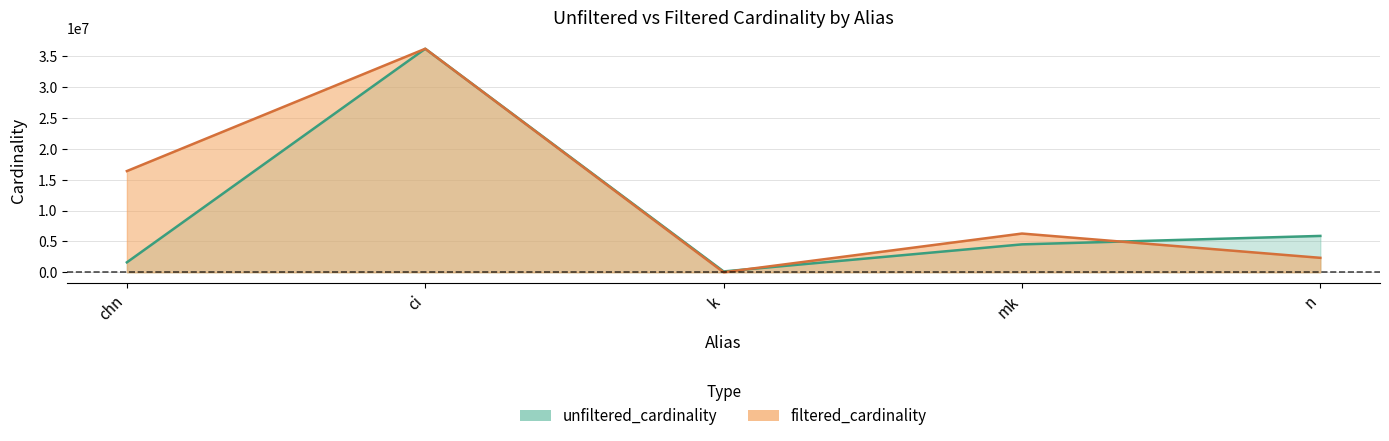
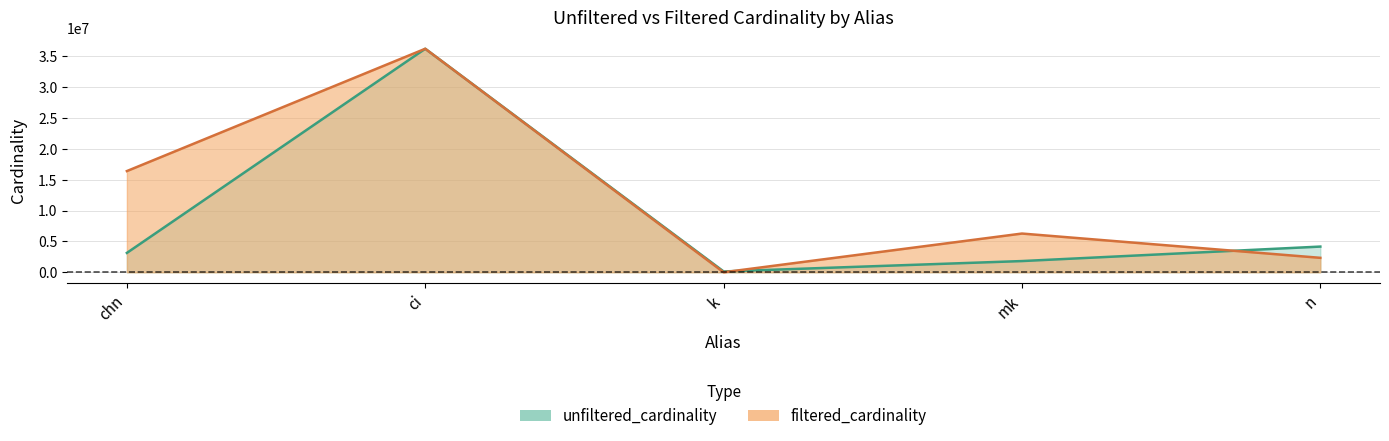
unfiltered_cardinality, chn: 2000000 -> 3000000
unfiltered_cardinality, mk: 5000000 -> 2000000
unfiltered_cardinality, n: 6000000 -> 4000000
